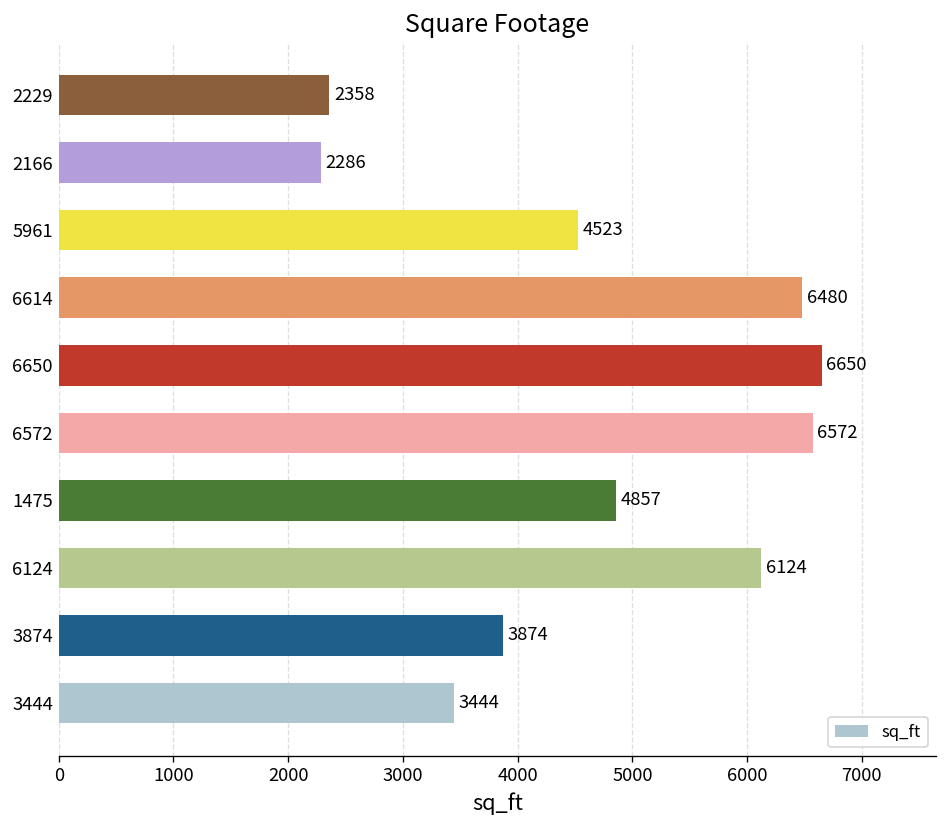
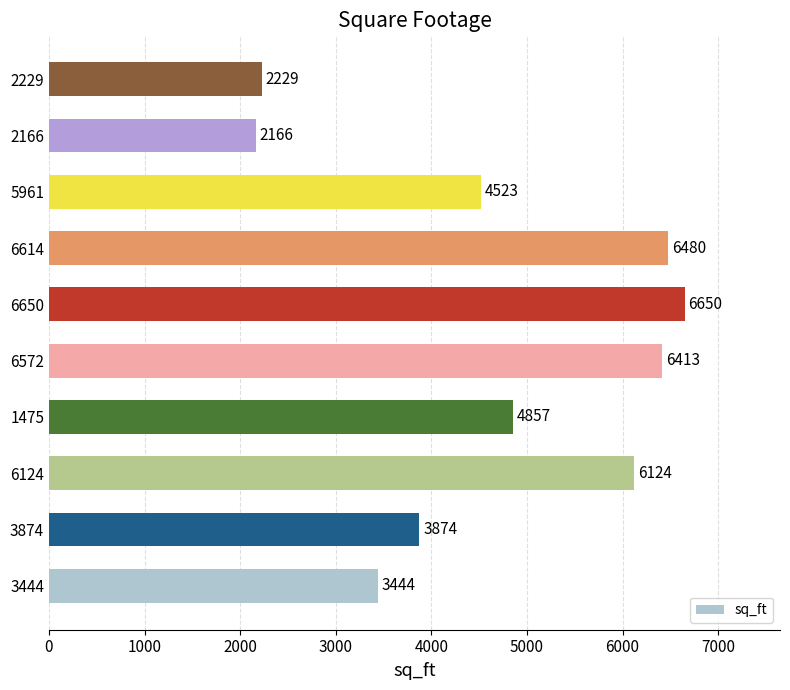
2229: 2358 -> 2229
2166: 2286 -> 2166
6572: 6572 -> 6413
